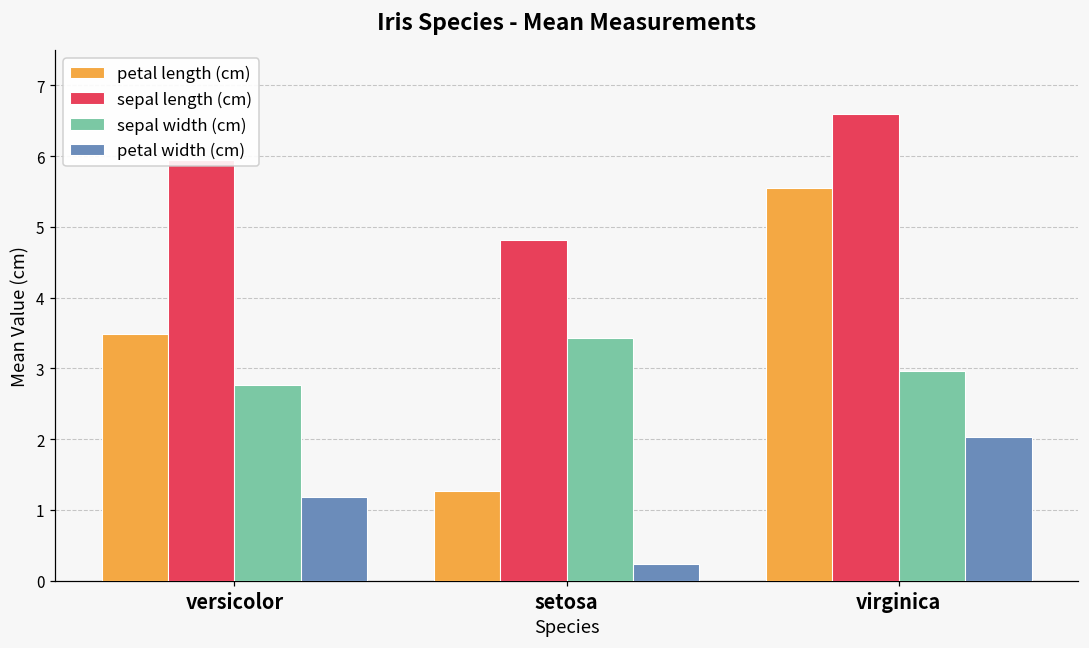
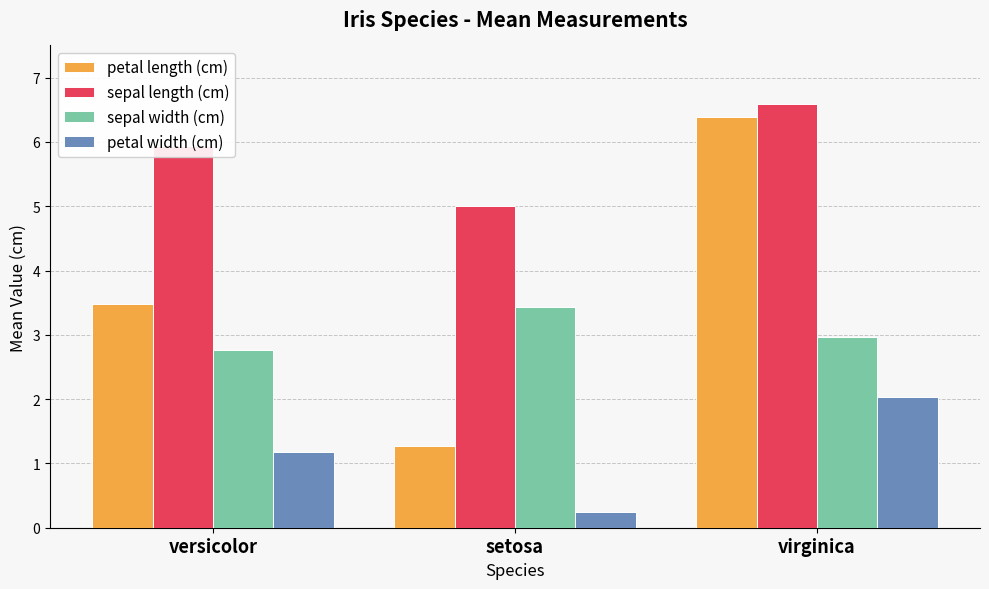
sepal length (cm), setosa: 4.8 -> 5.0
petal length (cm), virginica: 5.6 -> 6.4
